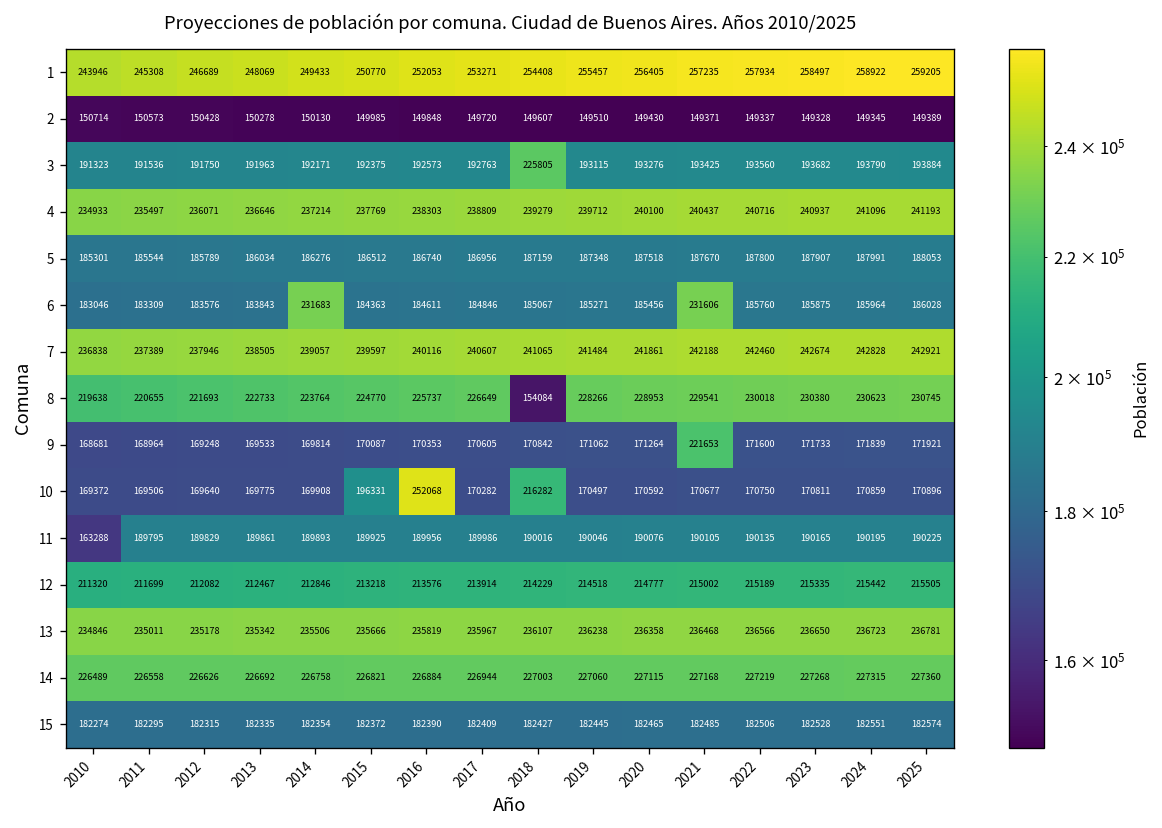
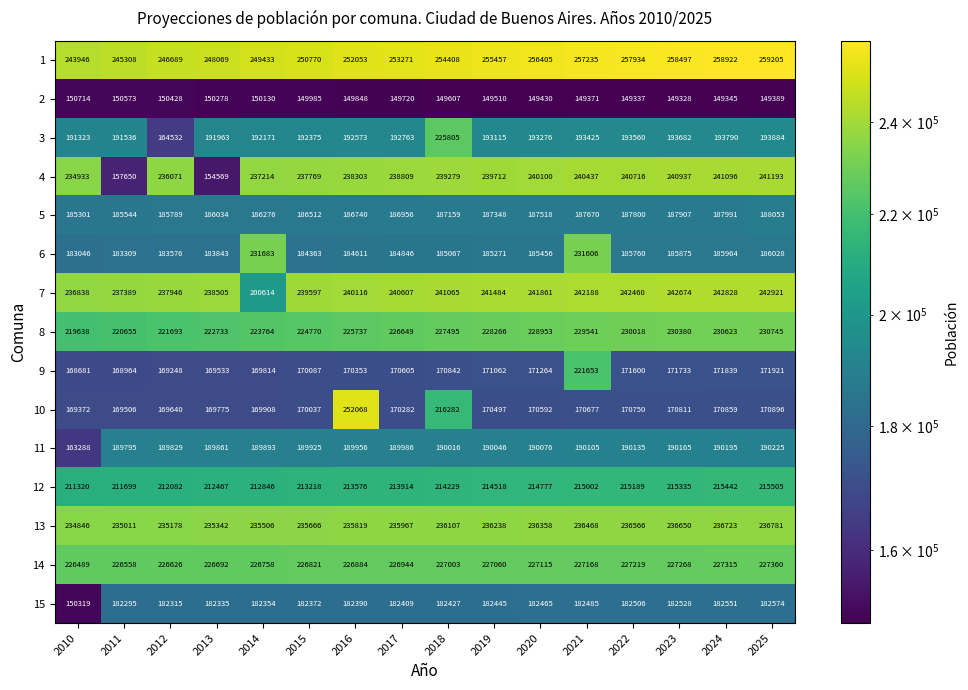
3, 2012: 191750 -> 164532
4, 2011: 235497 -> 157650
4, 2013: 236646 -> 154569
7, 2014: 239057 -> 200614
8, 2018: 154084 -> 227495
10, 2015: 196331 -> 170037
15, 2010: 182274 -> 150319
